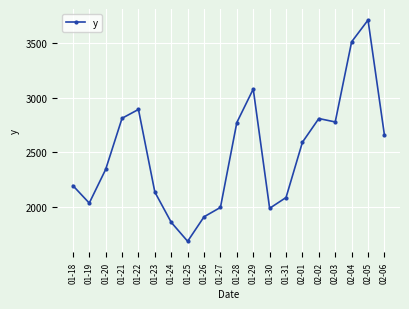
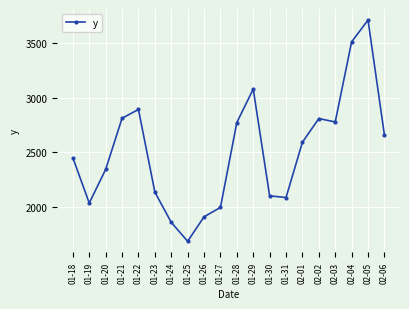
01-18: 2190 -> 2450
01-30: 1990 -> 2100
